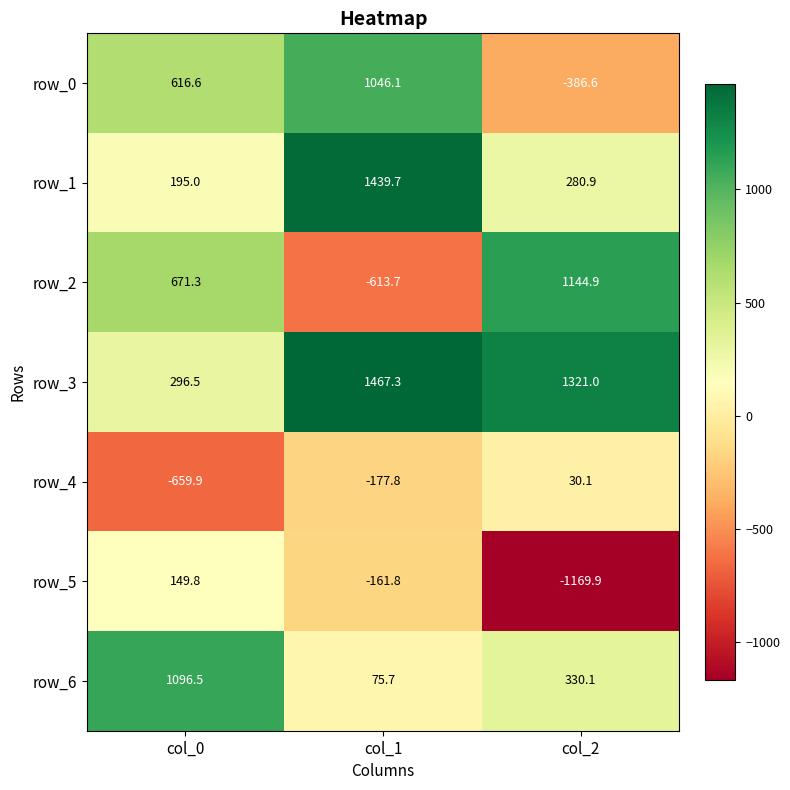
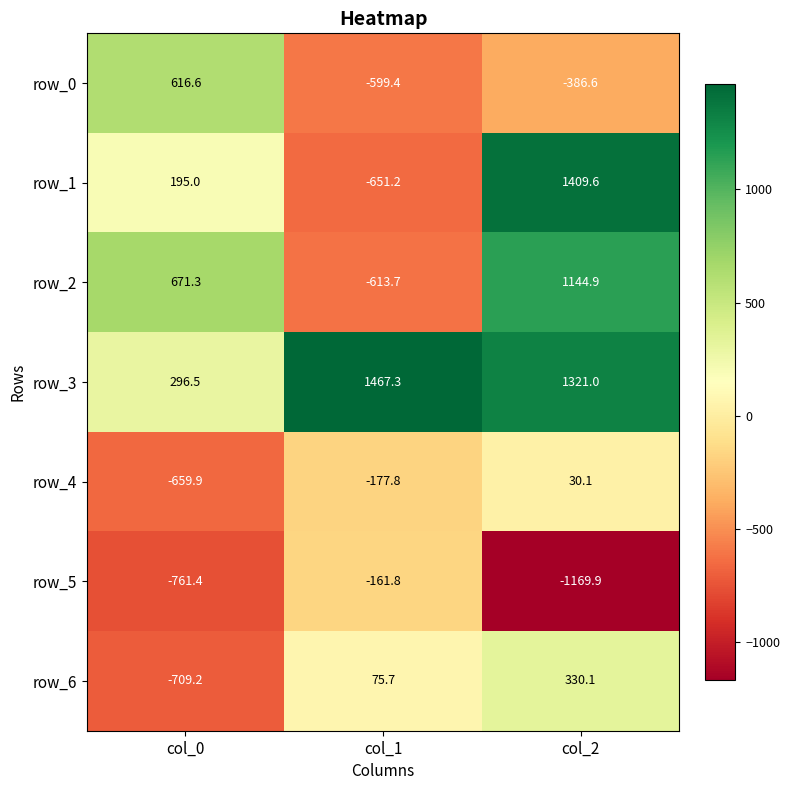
row_0, col_1: 1046.1 -> -599.4
row_1, col_1: 1439.7 -> -651.2
row_1, col_2: 280.9 -> 1409.6
row_5, col_0: 149.8 -> -761.4
row_6, col_0: 1096.5 -> -709.2
